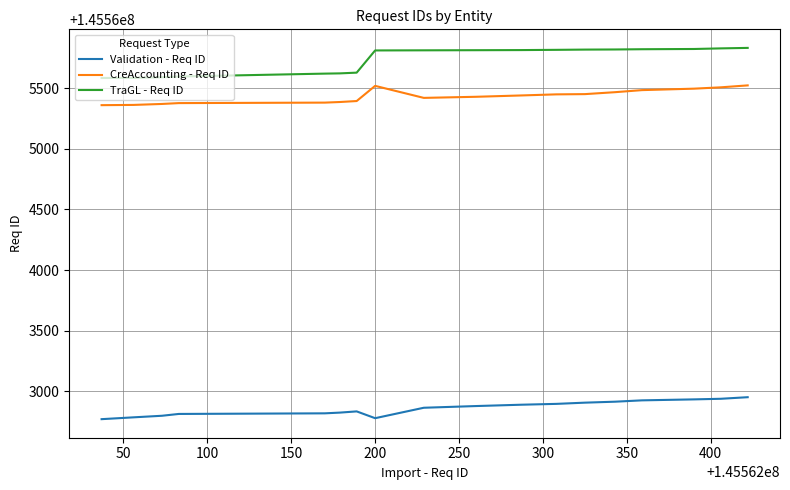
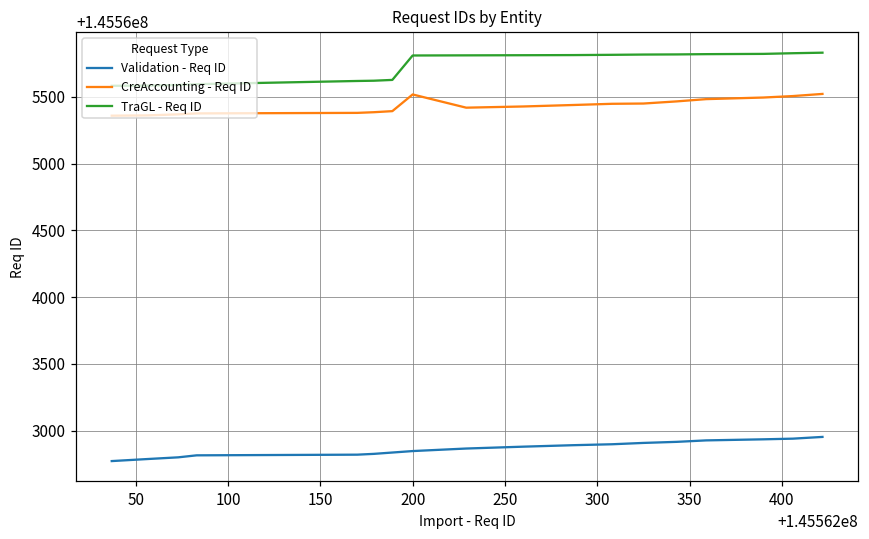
Validation - Req ID, 200: 145562780 -> 145562850
